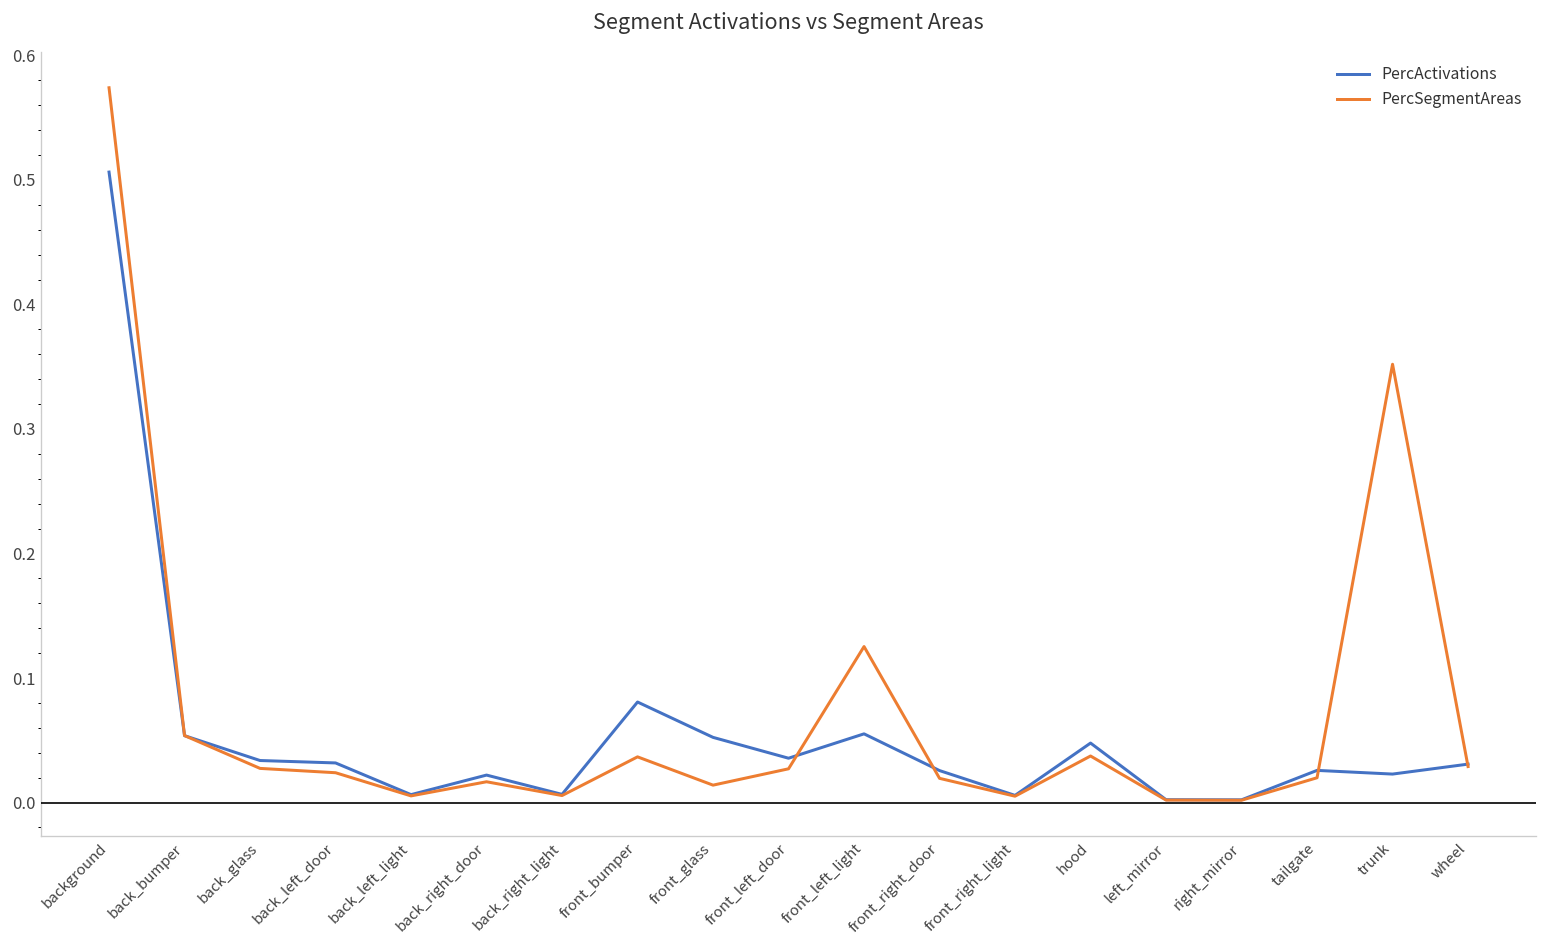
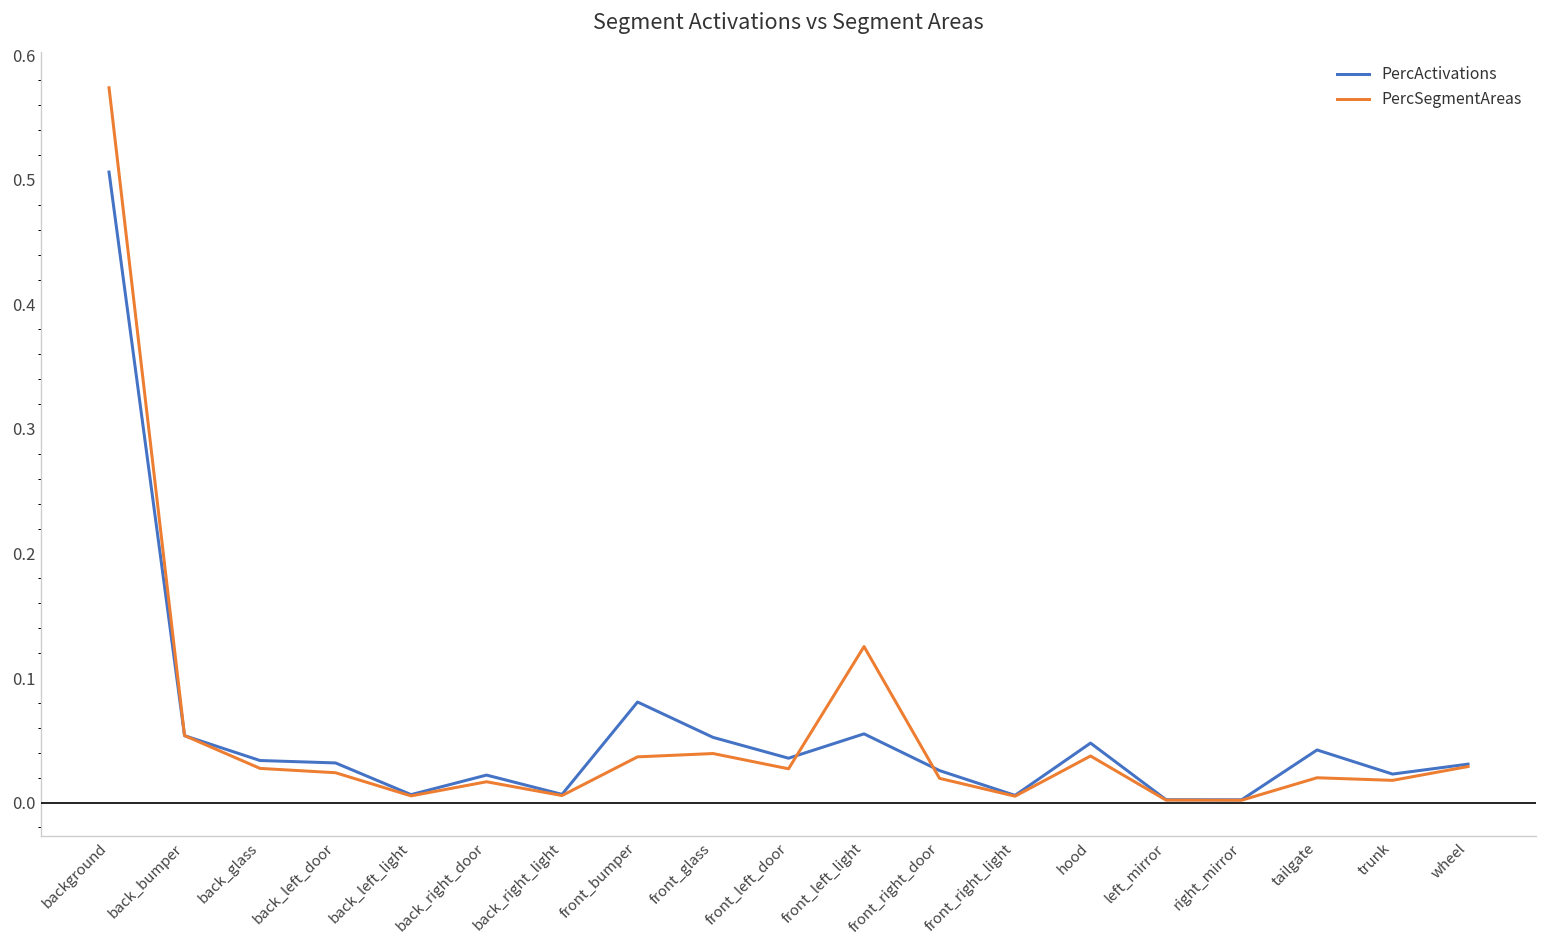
PercSegmentAreas, front_glass: 0.014 -> 0.039
PercActivations, tailgate: 0.026 -> 0.042
PercSegmentAreas, trunk: 0.352 -> 0.018
